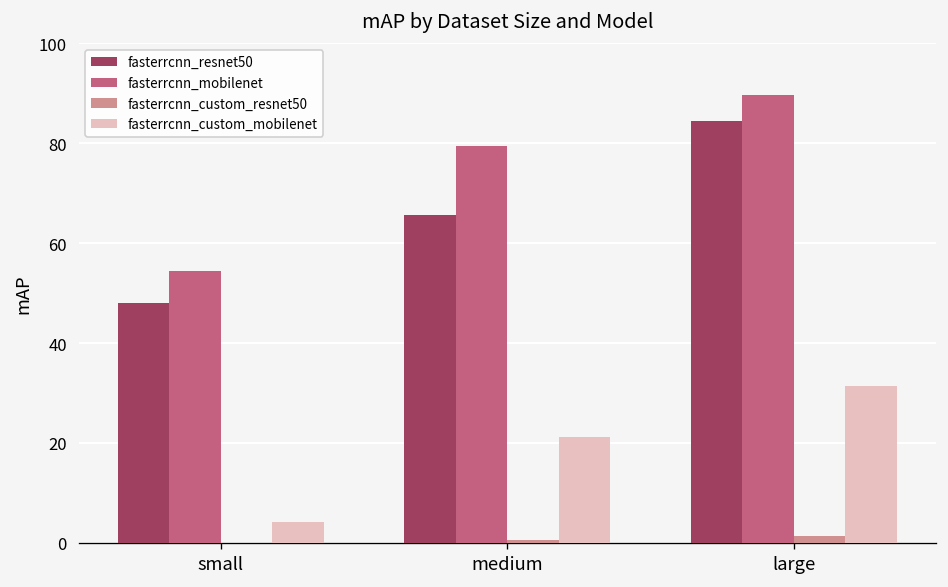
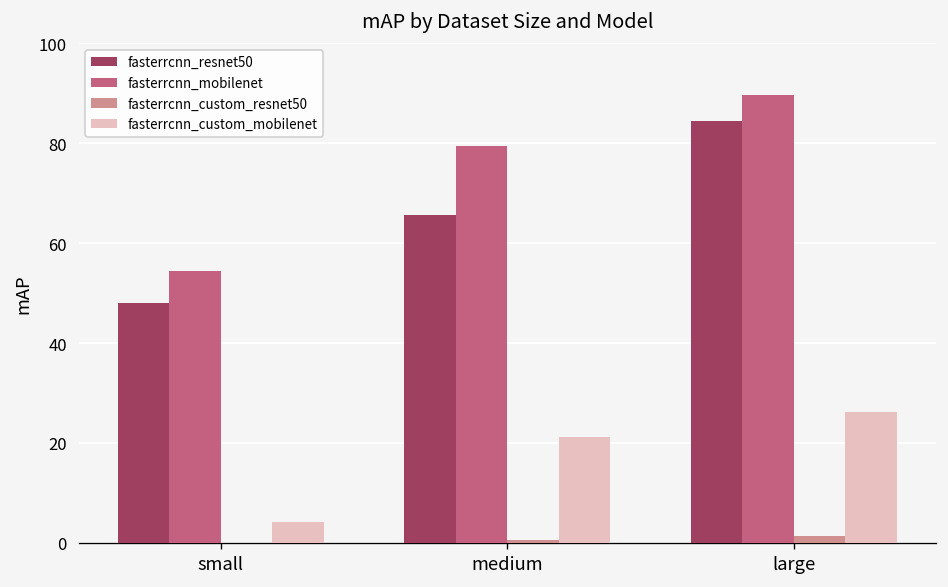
fasterrcnn_custom_mobilenet, large: 32 -> 26
